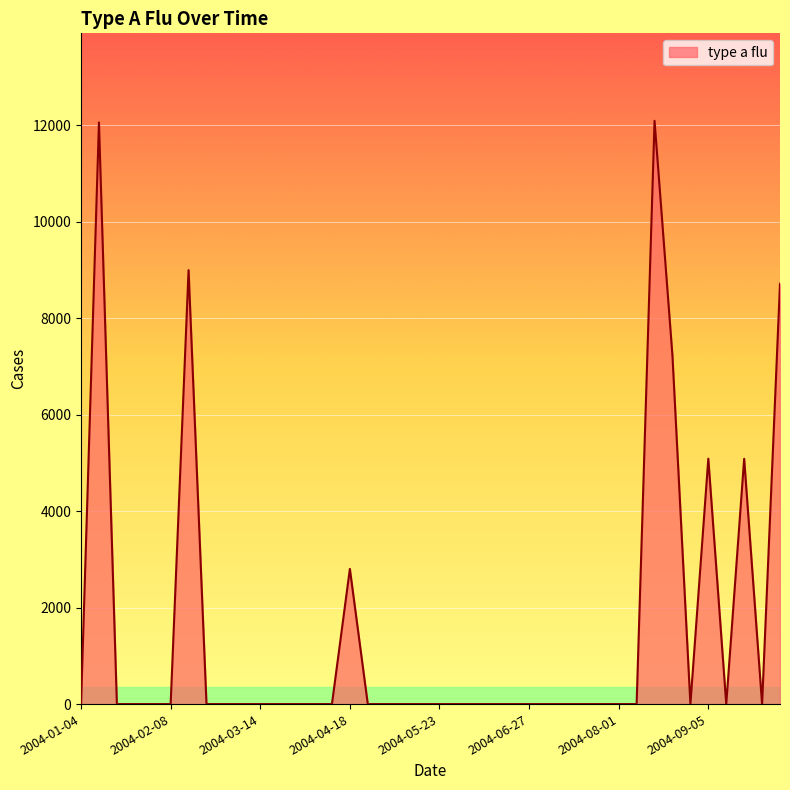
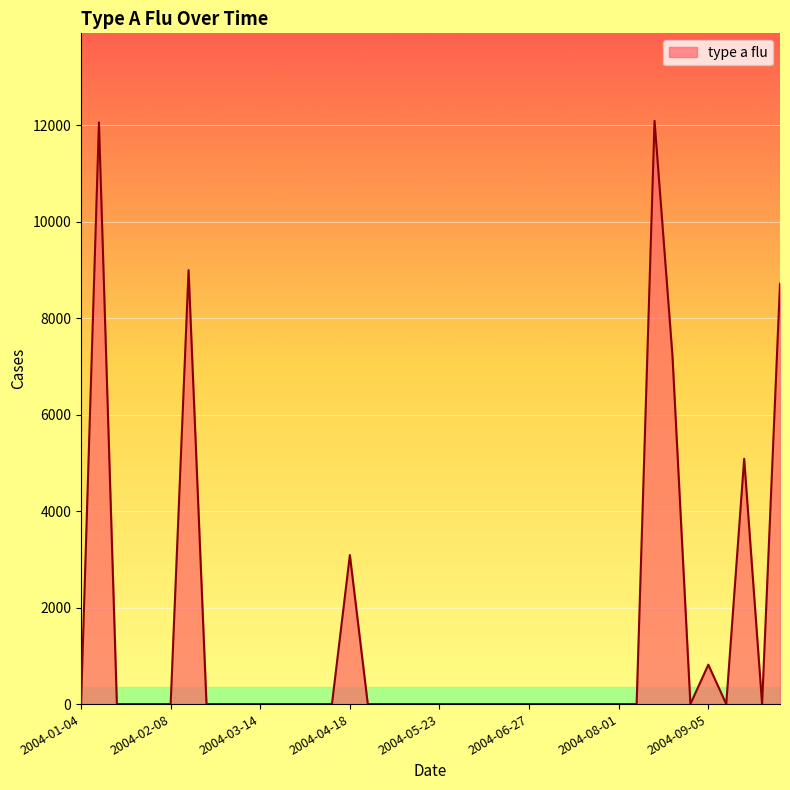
type a flu, 2004-04-18: 2800 -> 3100
type a flu, 2004-09-05: 5100 -> 800
